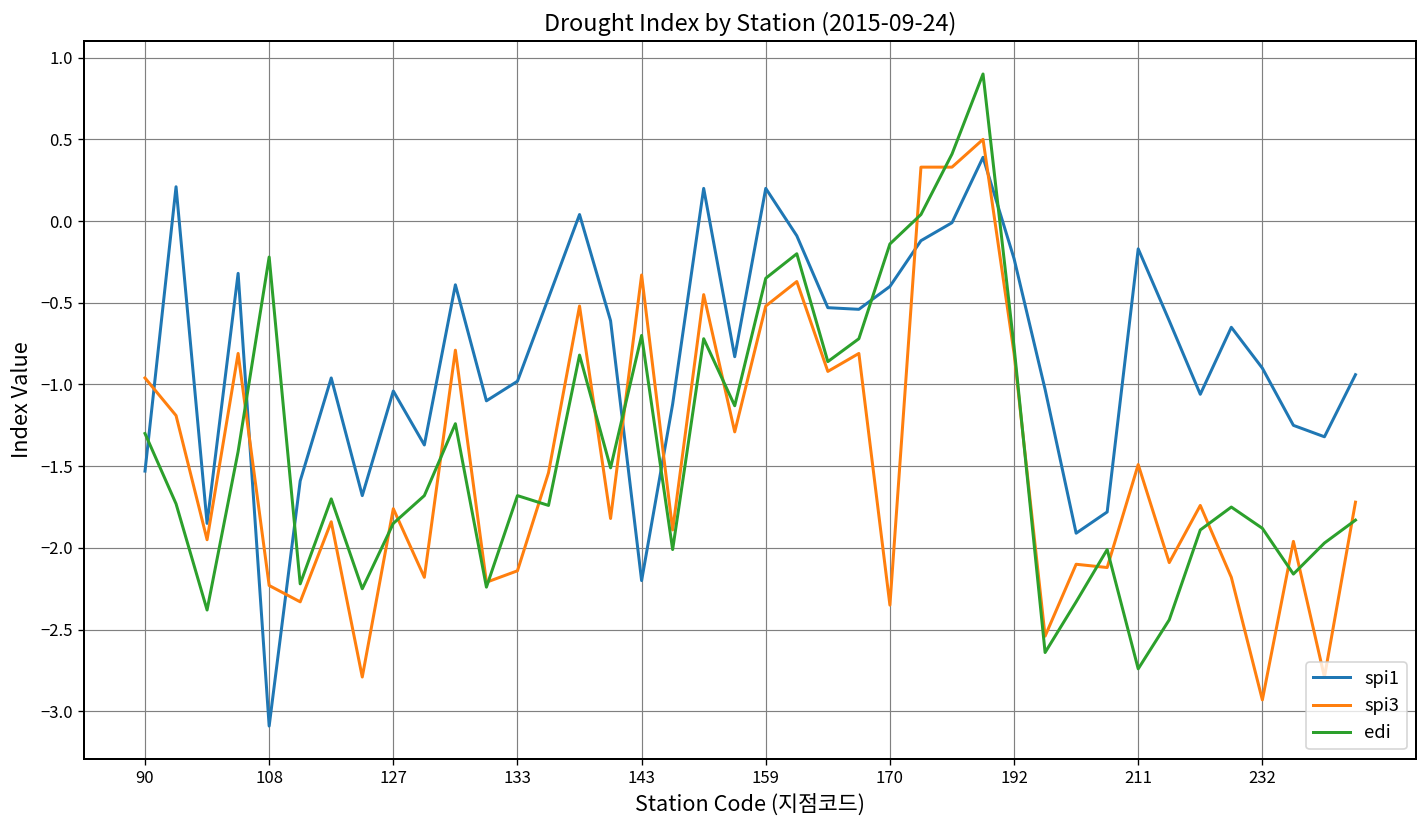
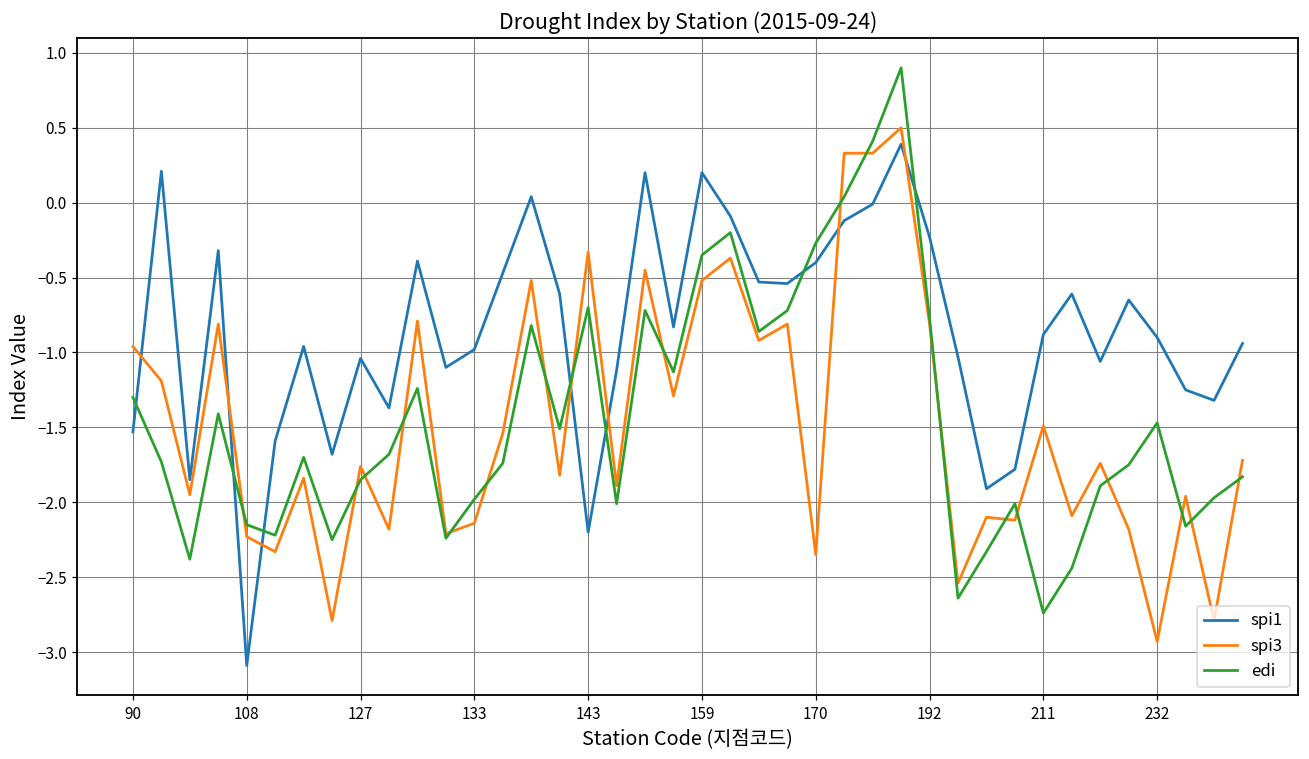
edi, 108: -0.22 -> -2.15
edi, 133: -1.68 -> -1.98
edi, 170: -0.14 -> -0.27
spi1, 211: -0.17 -> -0.88
edi, 232: -1.88 -> -1.47
